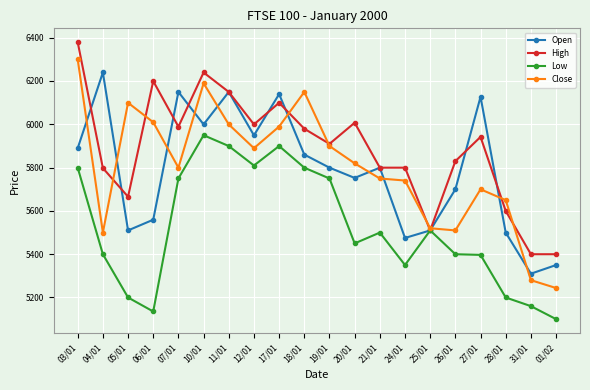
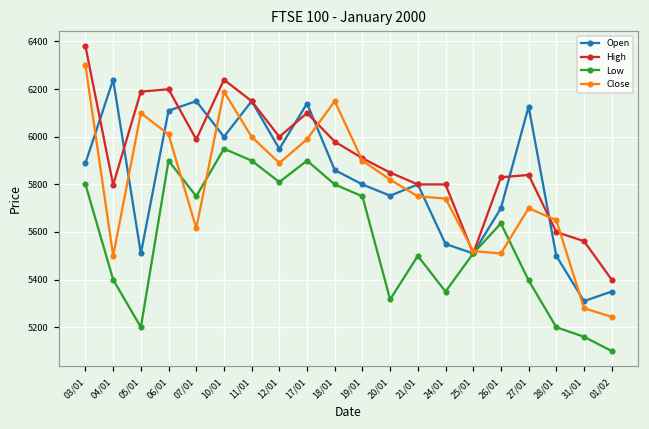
High, 05/01: 5670 -> 6190
Open, 06/01: 5560 -> 6110
Low, 06/01: 5130 -> 5900
Close, 07/01: 5800 -> 5620
High, 20/01: 6010 -> 5850
Low, 20/01: 5450 -> 5320
Open, 24/01: 5470 -> 5550
Low, 26/01: 5400 -> 5640
High, 27/01: 5940 -> 5840
High, 31/01: 5400 -> 5560
